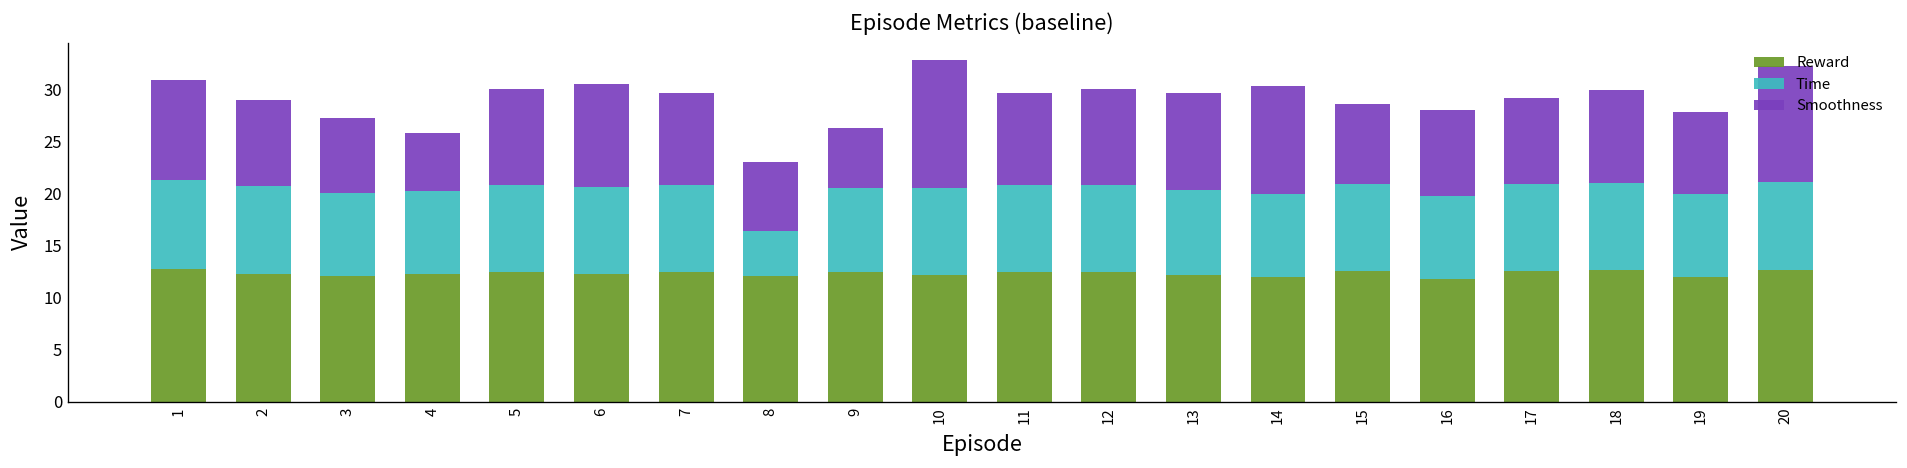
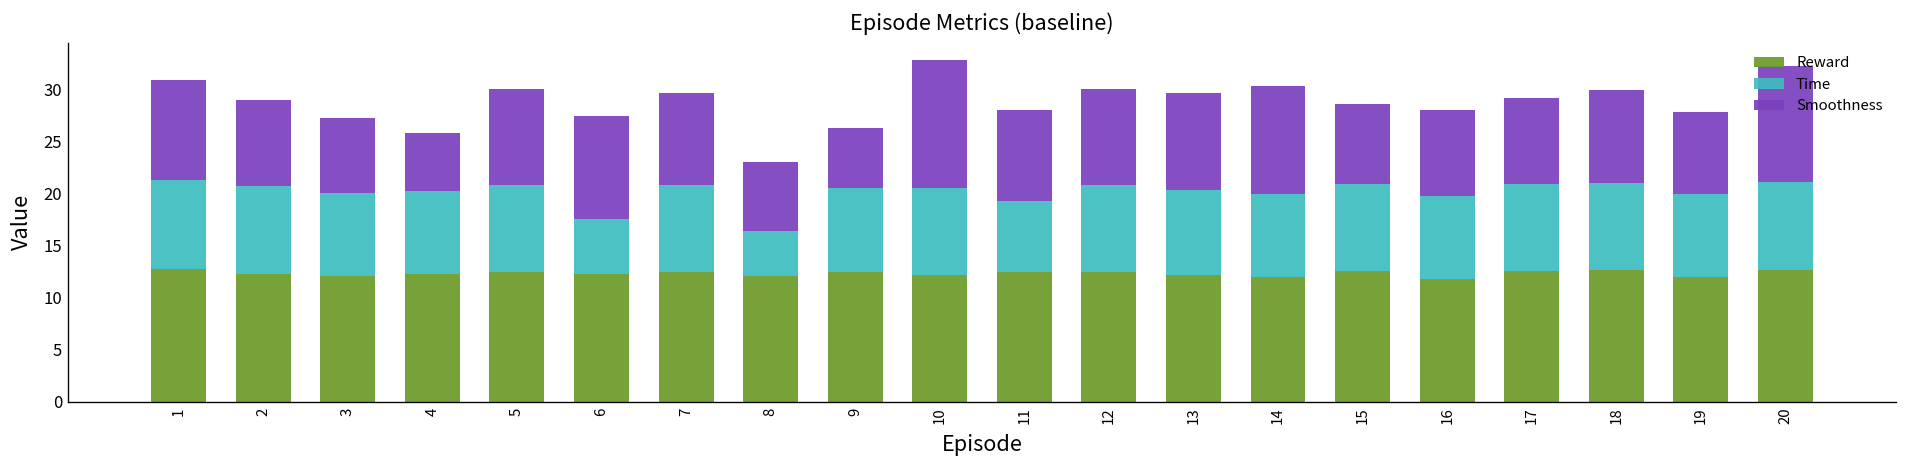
Time, 6: 8 -> 5
Time, 11: 8 -> 7
